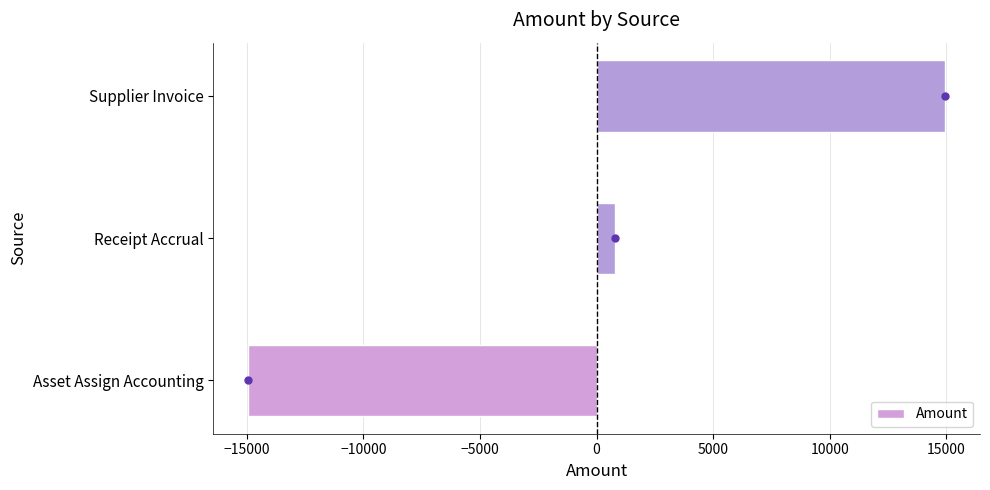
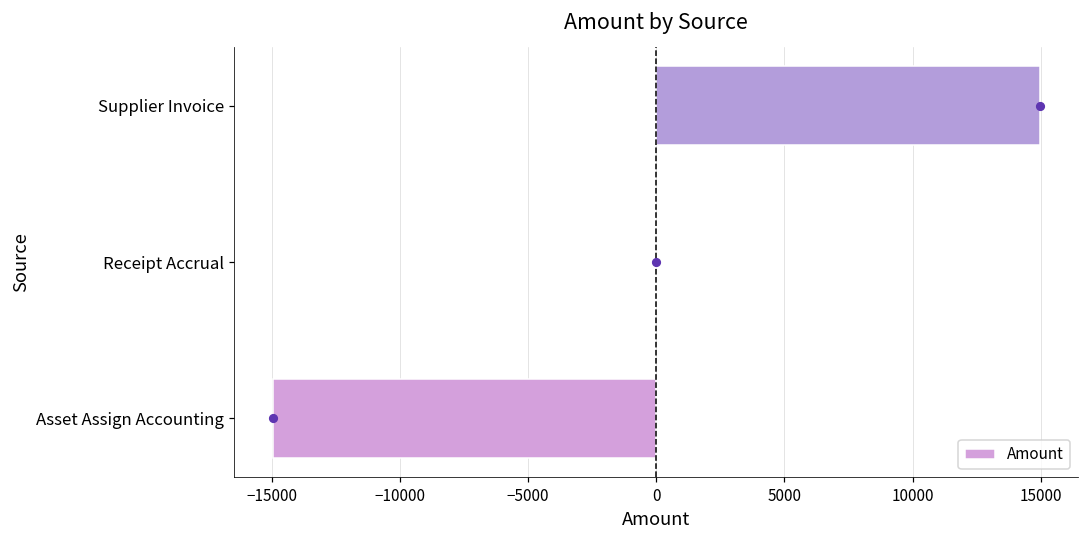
Amount, Receipt Accrual: 800 -> 0
